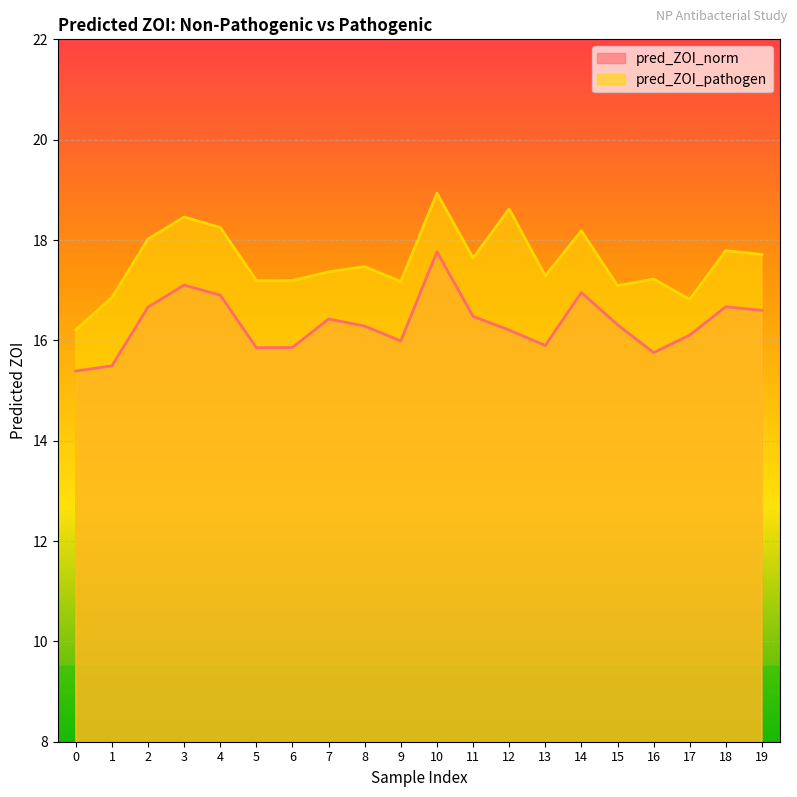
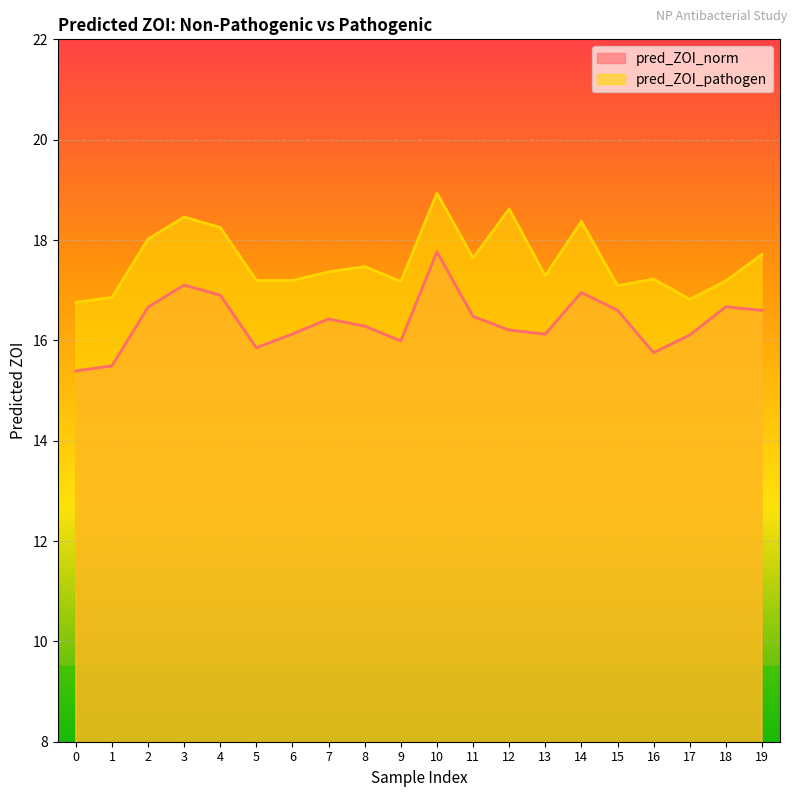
pred_ZOI_pathogen, 0: 16.2 -> 16.8
pred_ZOI_norm, 6: 15.9 -> 16.1
pred_ZOI_norm, 13: 15.9 -> 16.1
pred_ZOI_pathogen, 14: 18.2 -> 18.4
pred_ZOI_norm, 15: 16.3 -> 16.6
pred_ZOI_pathogen, 18: 17.8 -> 17.2
